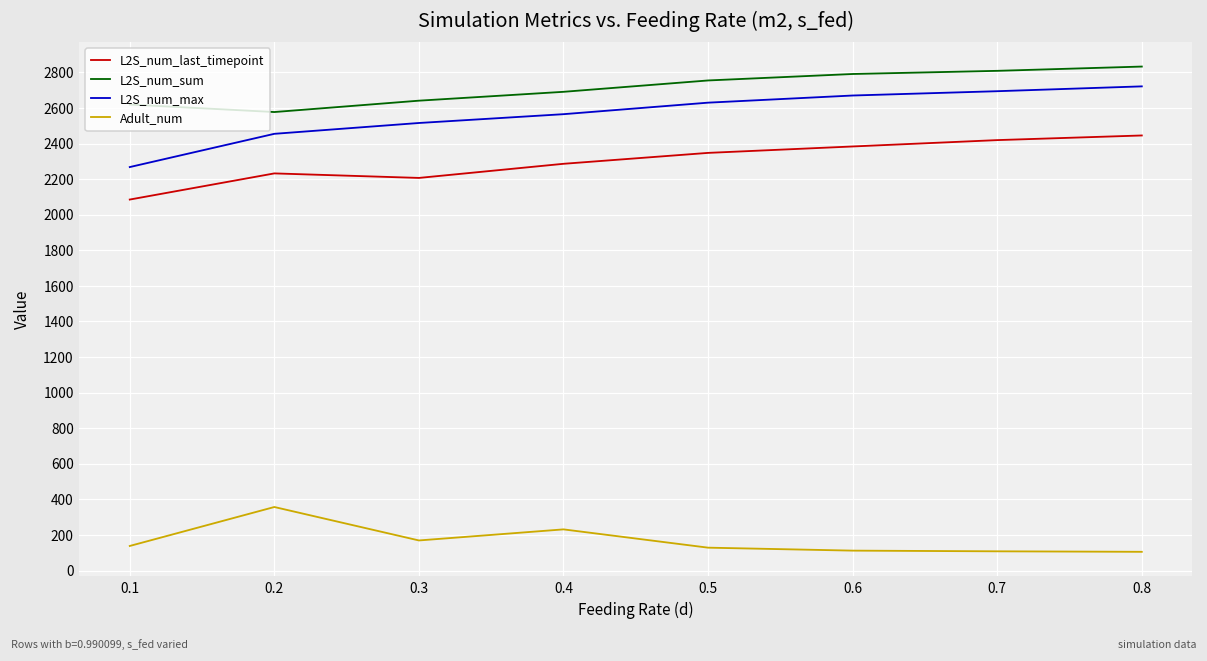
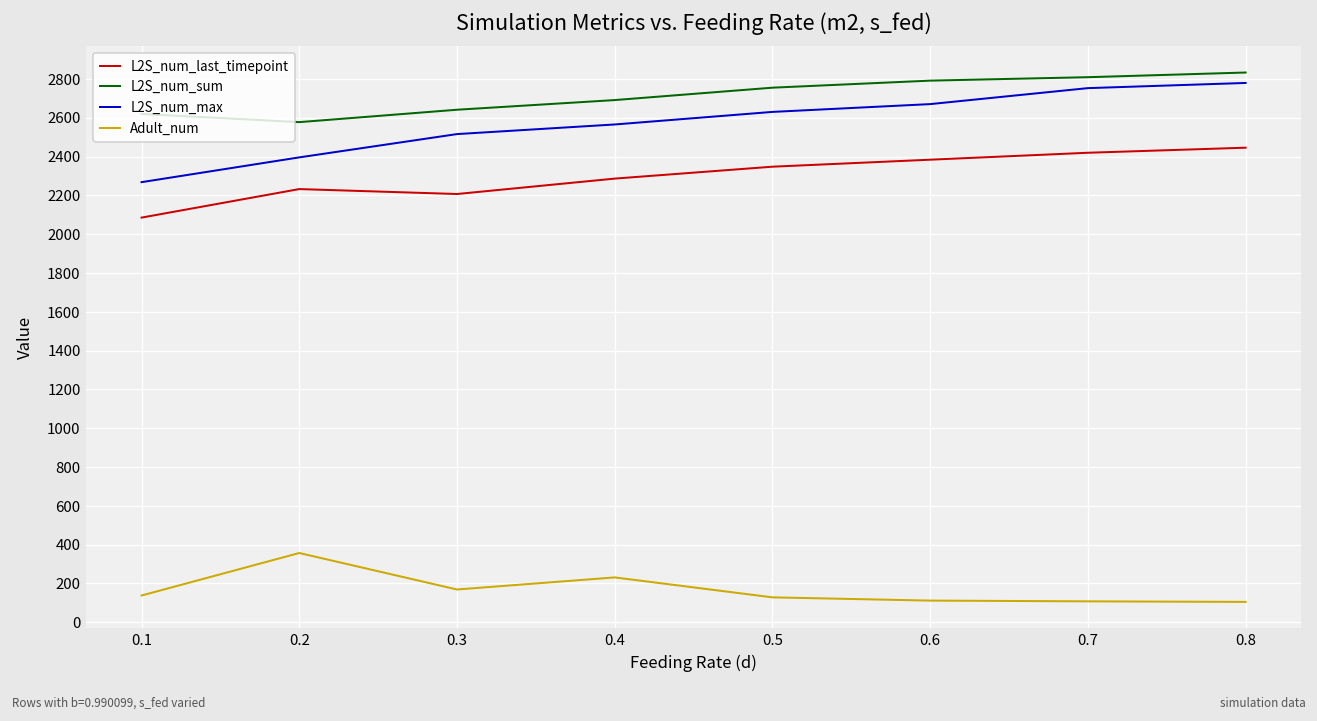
L2S_num_max, 0.2: 2450 -> 2400
L2S_num_max, 0.7: 2690 -> 2750
L2S_num_max, 0.8: 2720 -> 2780
